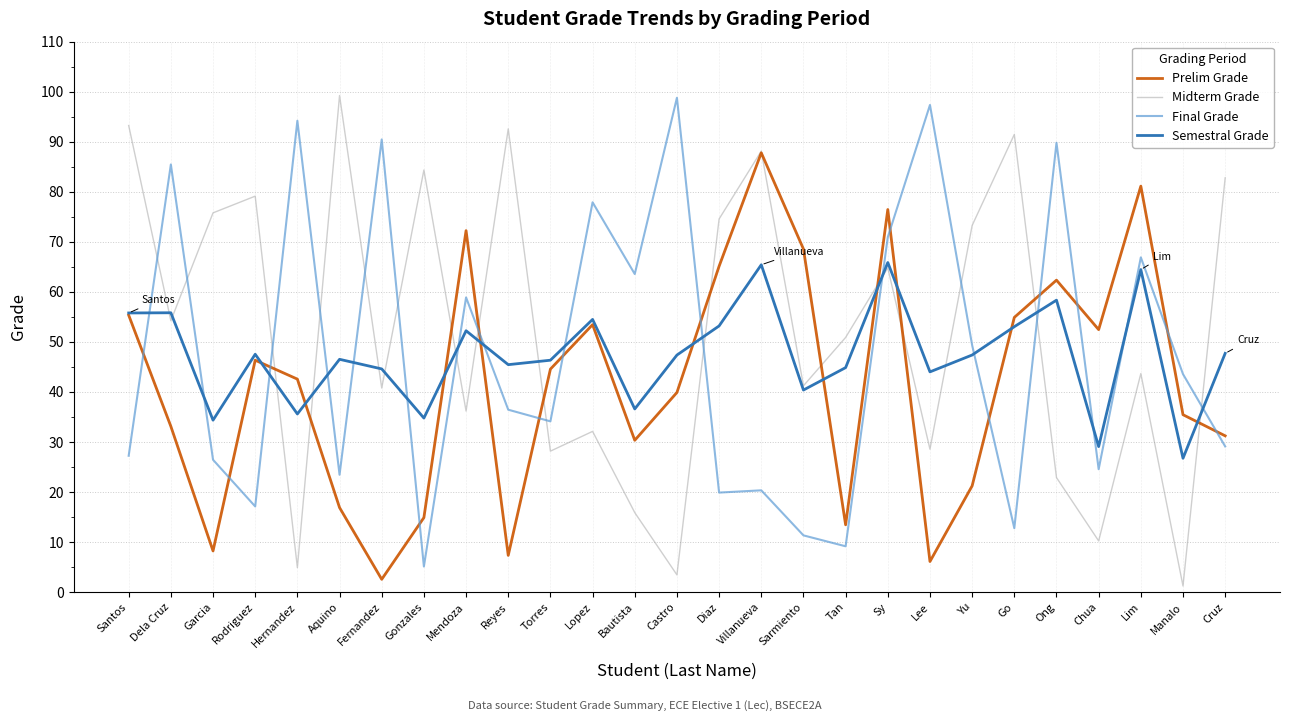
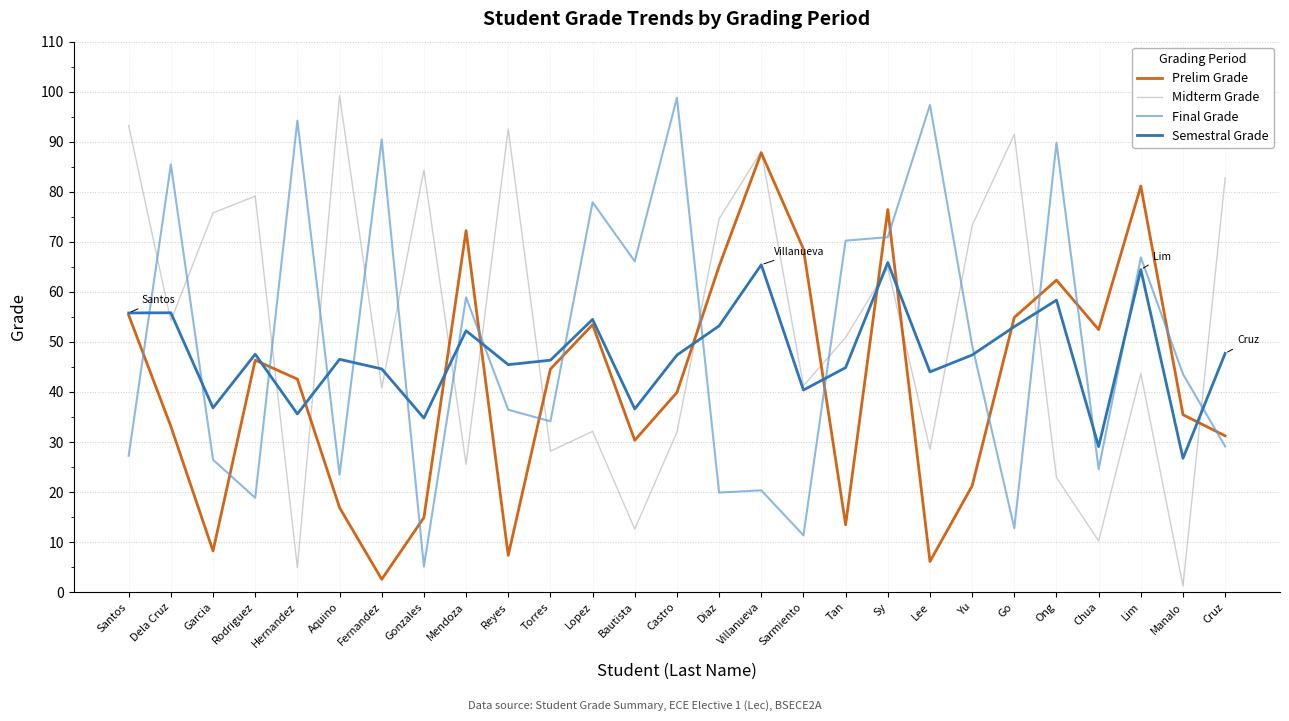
Semestral Grade, Garcia: 34 -> 37
Final Grade, Rodriguez: 17 -> 19
Midterm Grade, Mendoza: 36 -> 26
Midterm Grade, Bautista: 16 -> 13
Final Grade, Bautista: 64 -> 66
Midterm Grade, Castro: 3 -> 32
Final Grade, Tan: 9 -> 70
